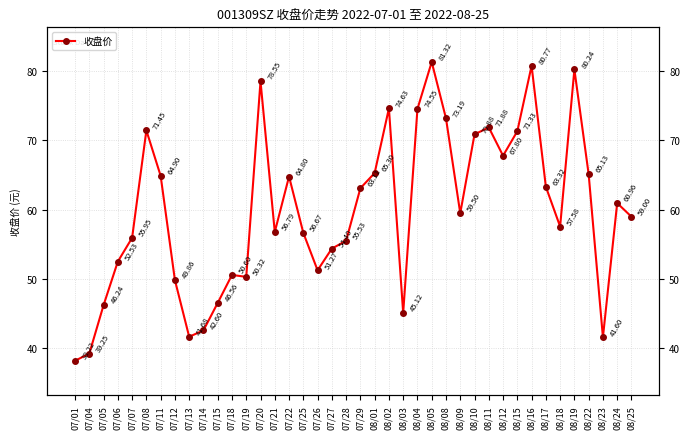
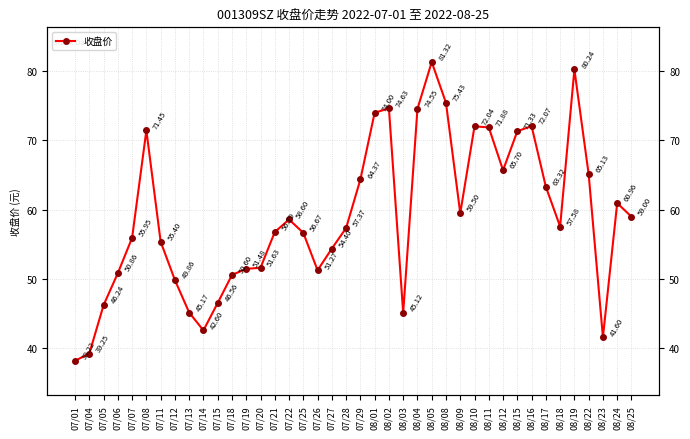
07/06: 52.53 -> 50.86
07/11: 64.90 -> 55.40
07/13: 41.68 -> 45.17
07/19: 50.32 -> 51.48
07/20: 78.55 -> 51.63
07/22: 64.80 -> 58.60
07/28: 55.53 -> 57.37
07/29: 63.11 -> 64.37
08/01: 65.30 -> 74.00
08/08: 73.19 -> 75.43
08/10: 70.88 -> 72.04
08/12: 67.80 -> 65.70
08/16: 80.77 -> 72.07
